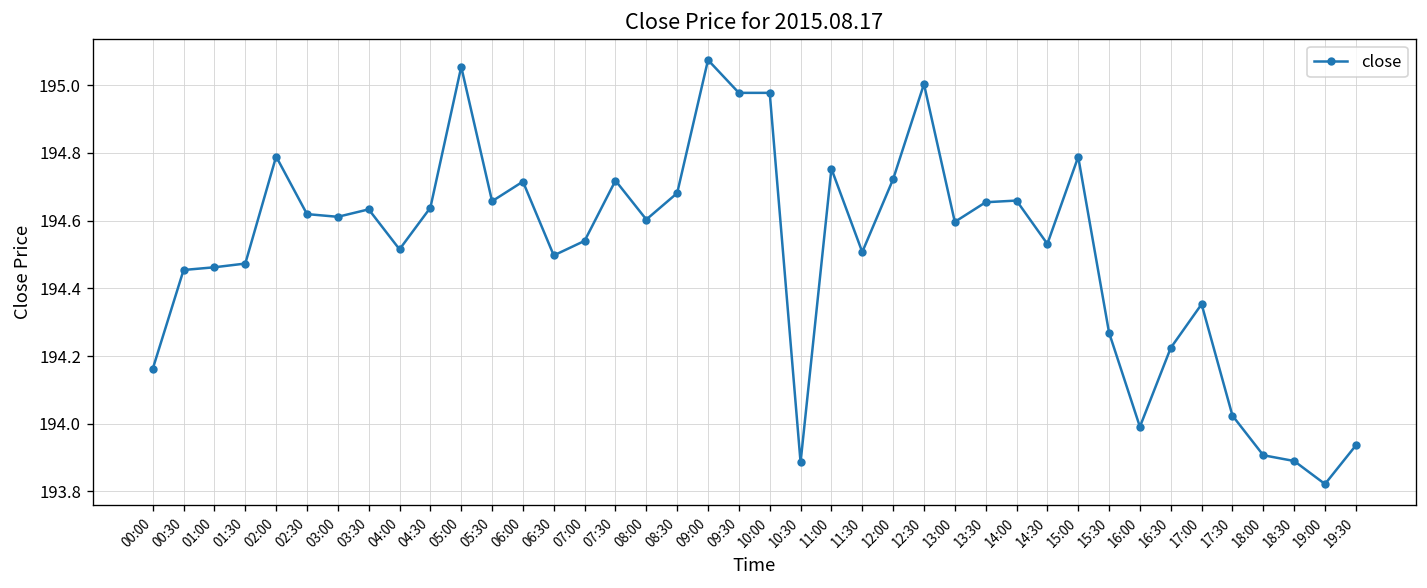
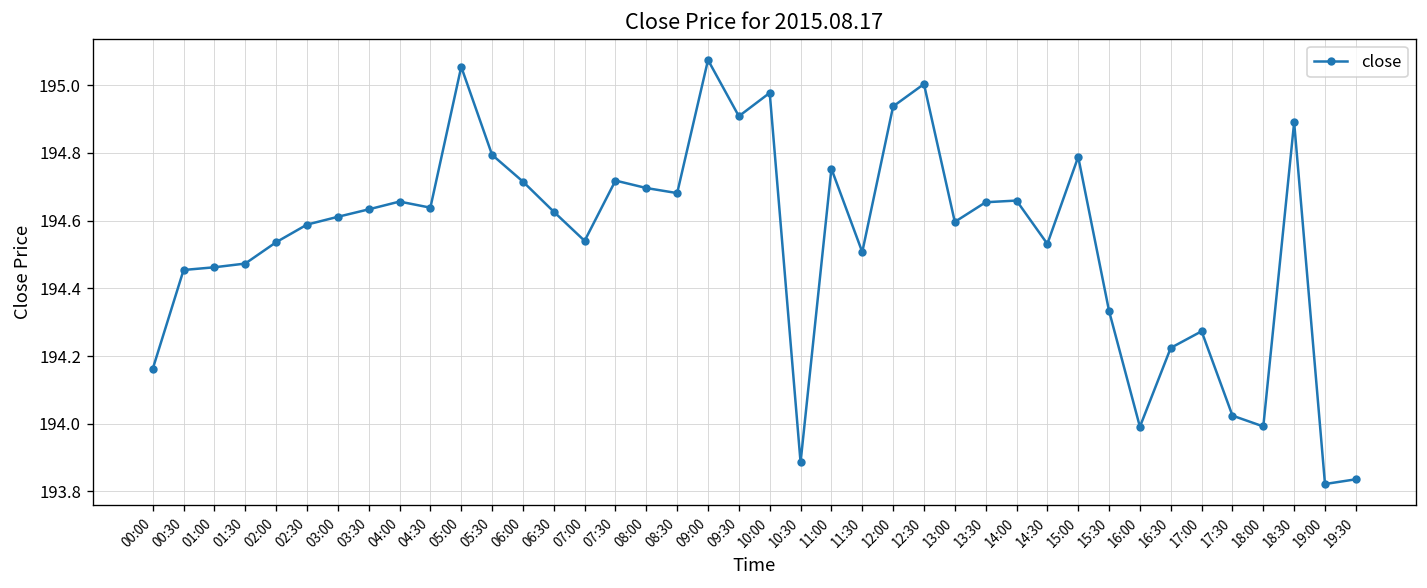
02:00: 194.79 -> 194.54
02:30: 194.62 -> 194.59
04:00: 194.52 -> 194.66
05:30: 194.66 -> 194.79
06:30: 194.50 -> 194.63
08:00: 194.60 -> 194.70
09:30: 194.98 -> 194.91
12:00: 194.72 -> 194.94
15:30: 194.27 -> 194.33
17:00: 194.35 -> 194.27
18:00: 193.91 -> 193.99
18:30: 193.89 -> 194.89
19:30: 193.94 -> 193.84
